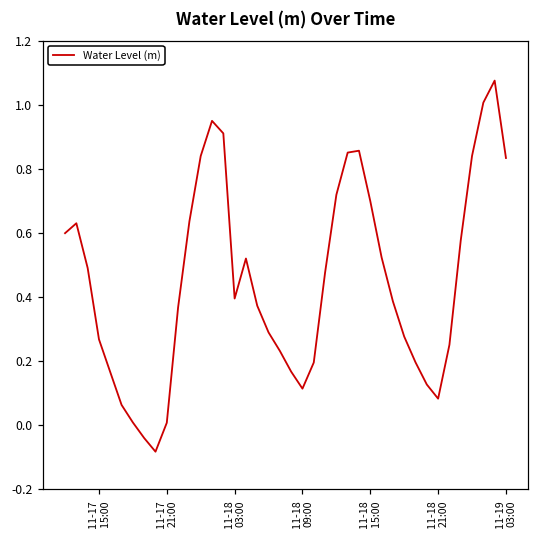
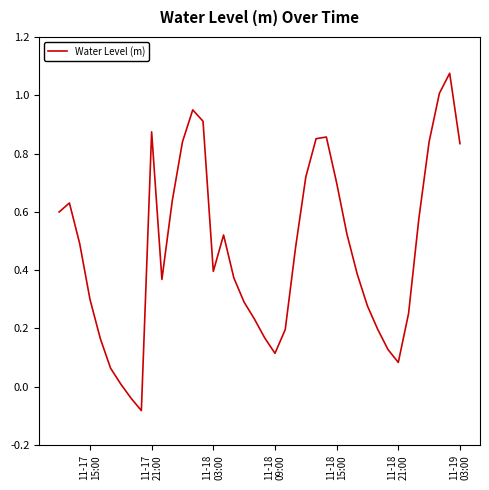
11-17 15:00: 0.27 -> 0.30
11-17 21:00: 0.01 -> 0.87
